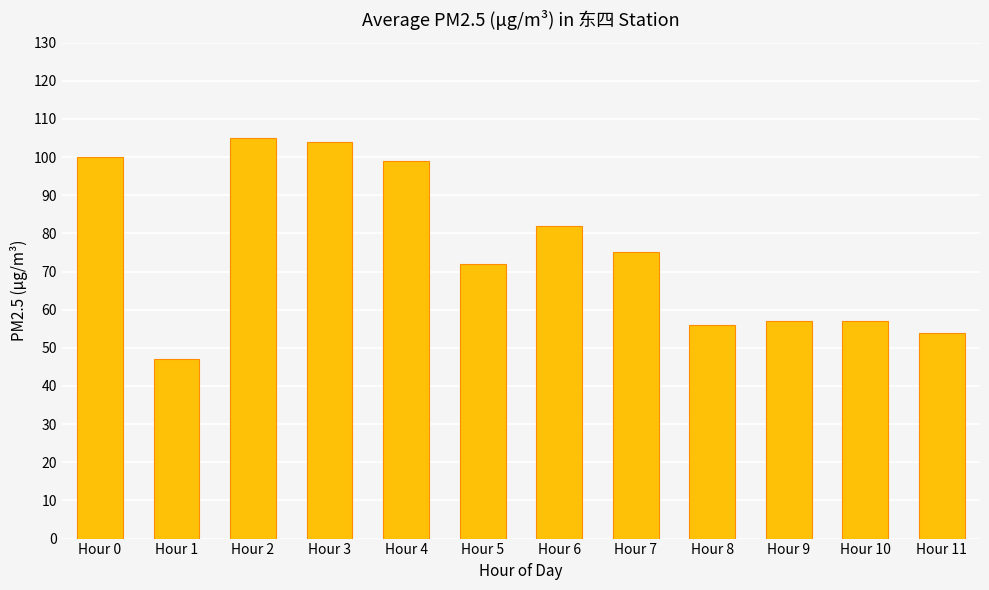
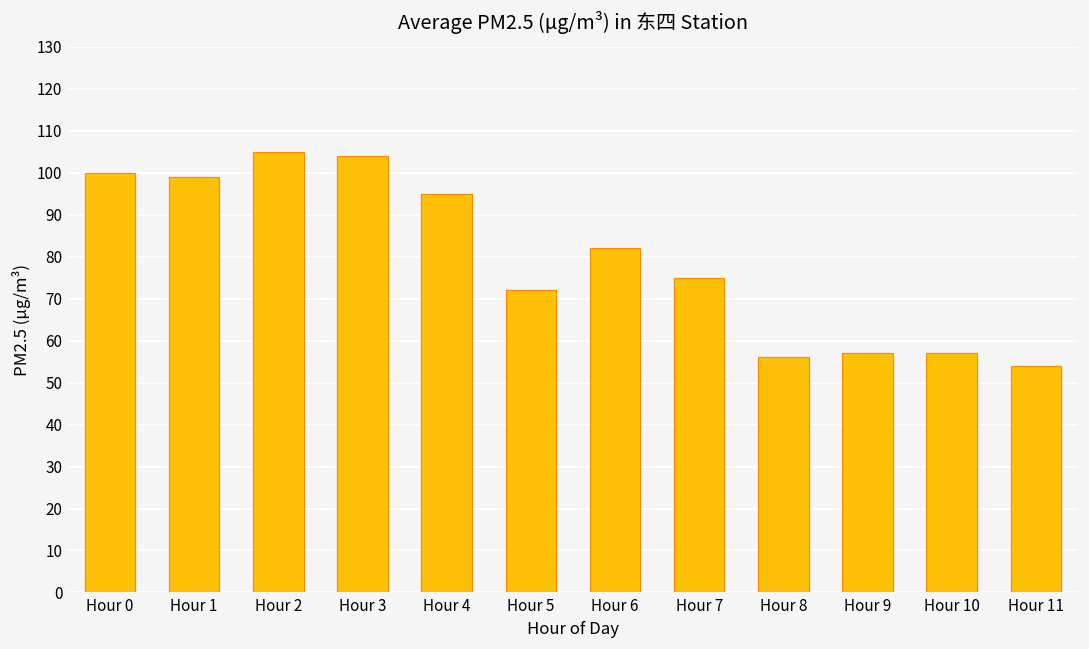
Hour 1: 47 -> 99
Hour 4: 99 -> 95
